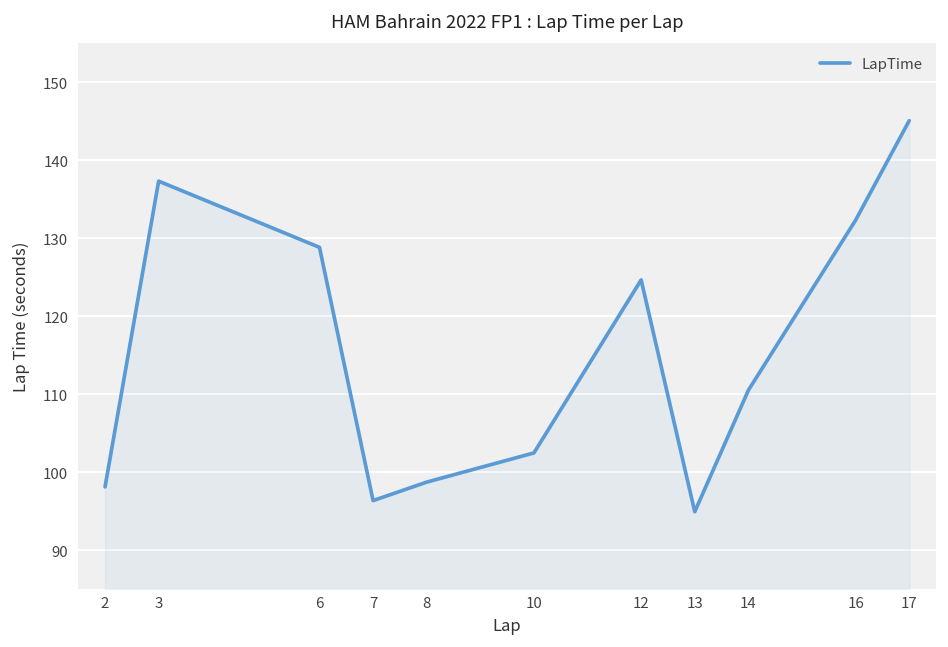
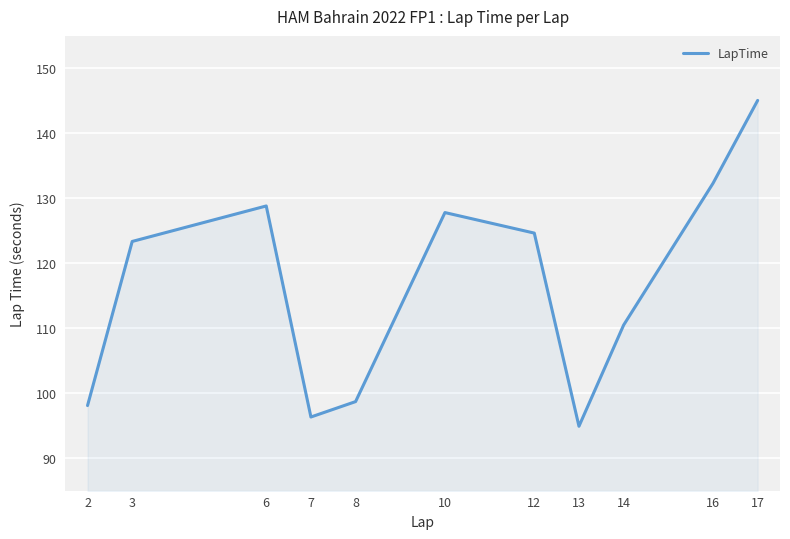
3: 137 -> 123
10: 102 -> 128
